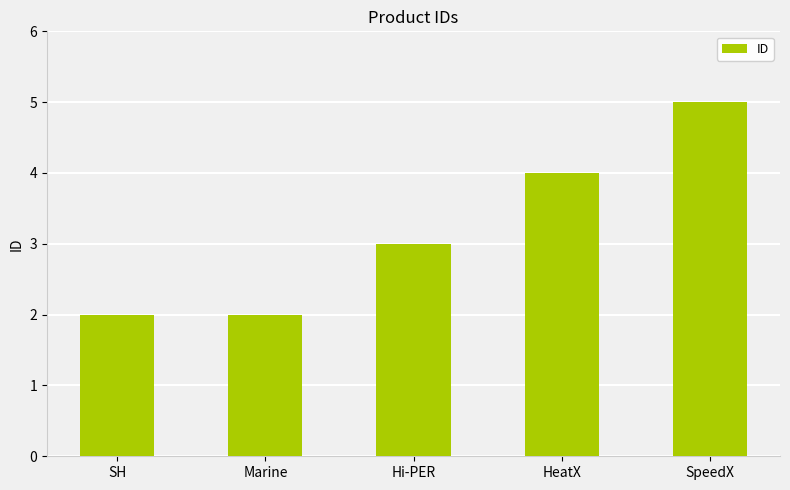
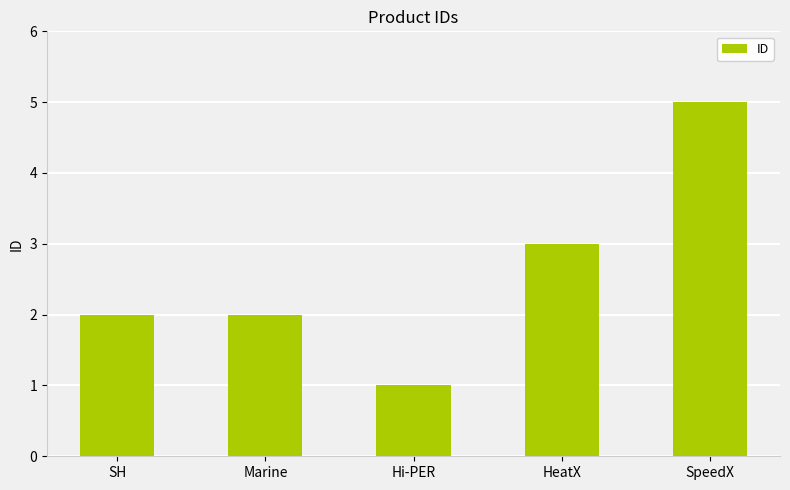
Hi-PER: 3 -> 1
HeatX: 4 -> 3
